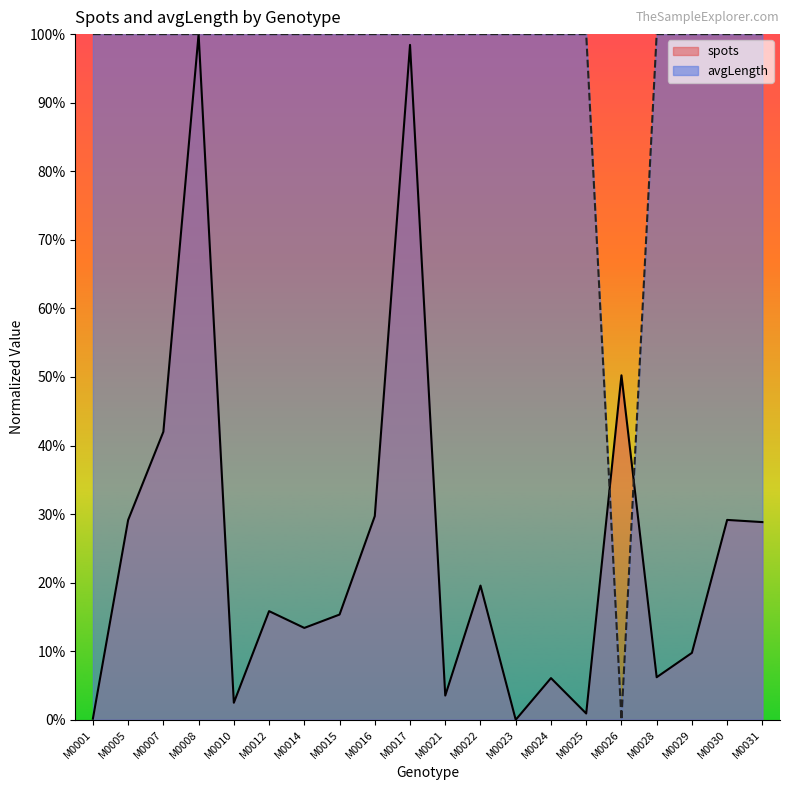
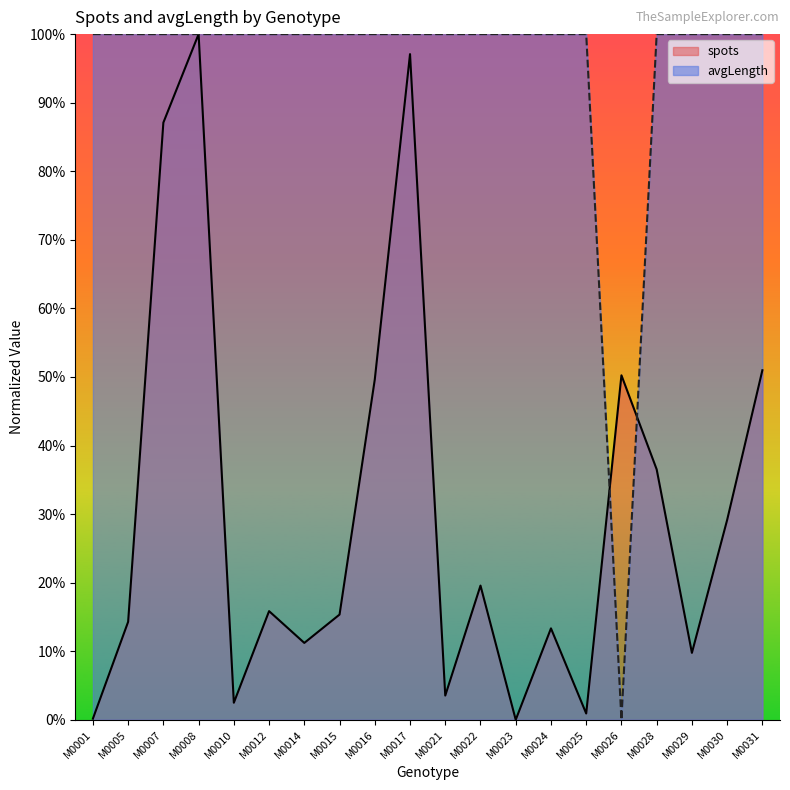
spots, M0005: 29% -> 14%
spots, M0007: 42% -> 87%
spots, M0014: 13% -> 11%
spots, M0016: 30% -> 50%
spots, M0017: 98% -> 97%
spots, M0024: 6% -> 13%
spots, M0028: 6% -> 37%
spots, M0031: 29% -> 51%
